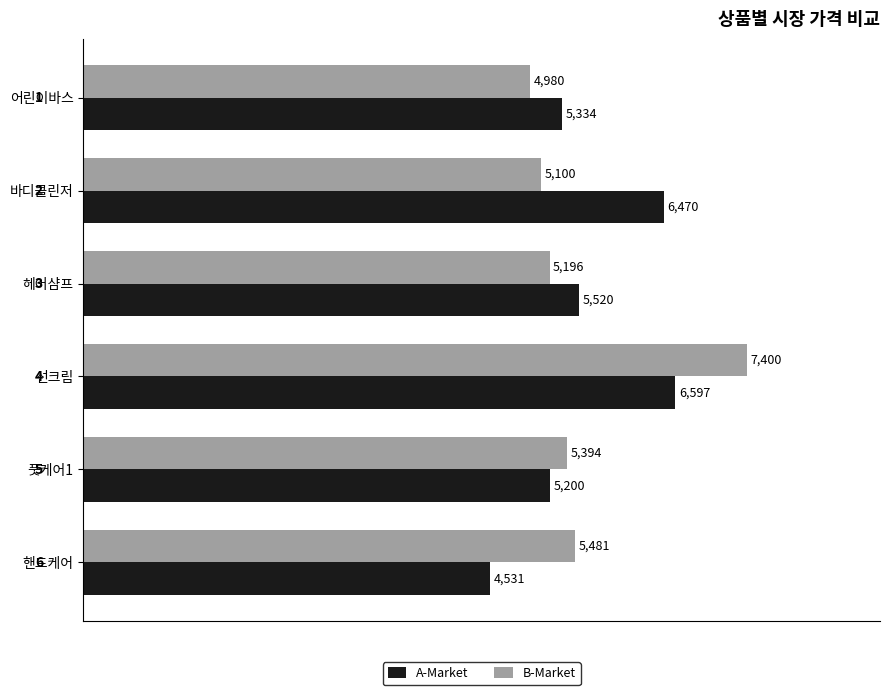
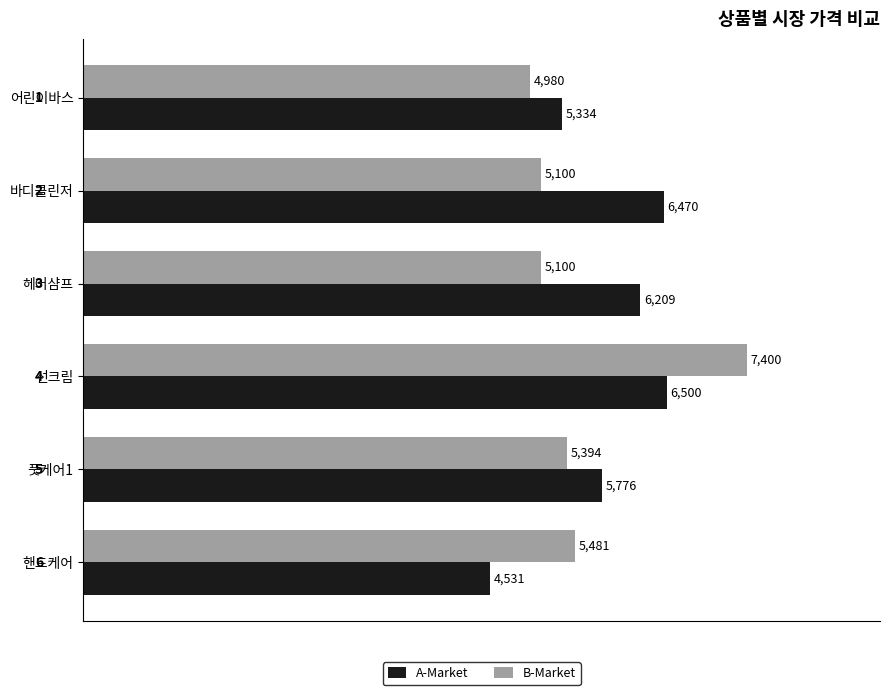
B-Market, 헤어샴프: 5,196 -> 5,100
A-Market, 헤어샴프: 5,520 -> 6,209
A-Market, 선크림: 6,597 -> 6,500
A-Market, 풋케어1: 5,200 -> 5,776
